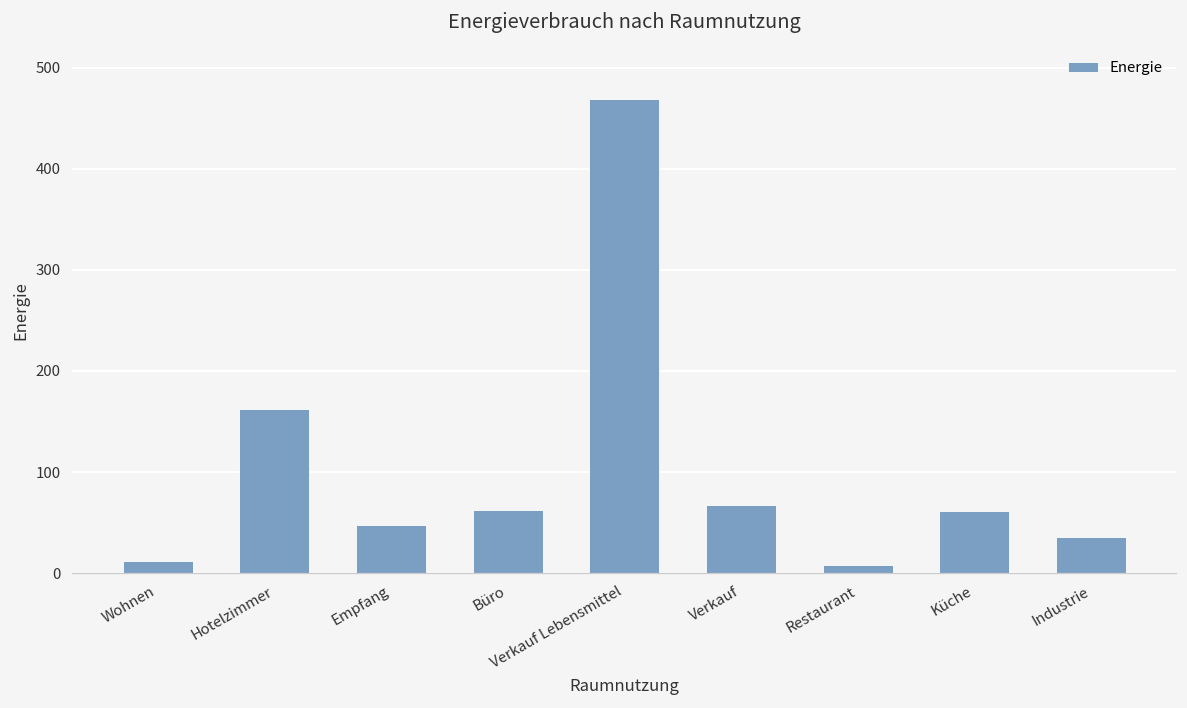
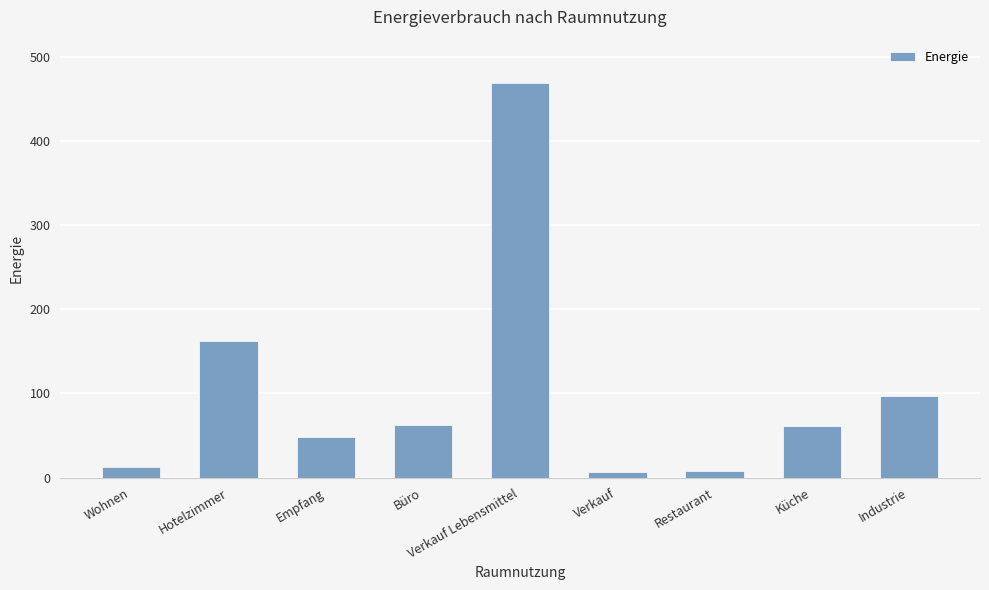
Verkauf: 70 -> 10
Industrie: 40 -> 100
